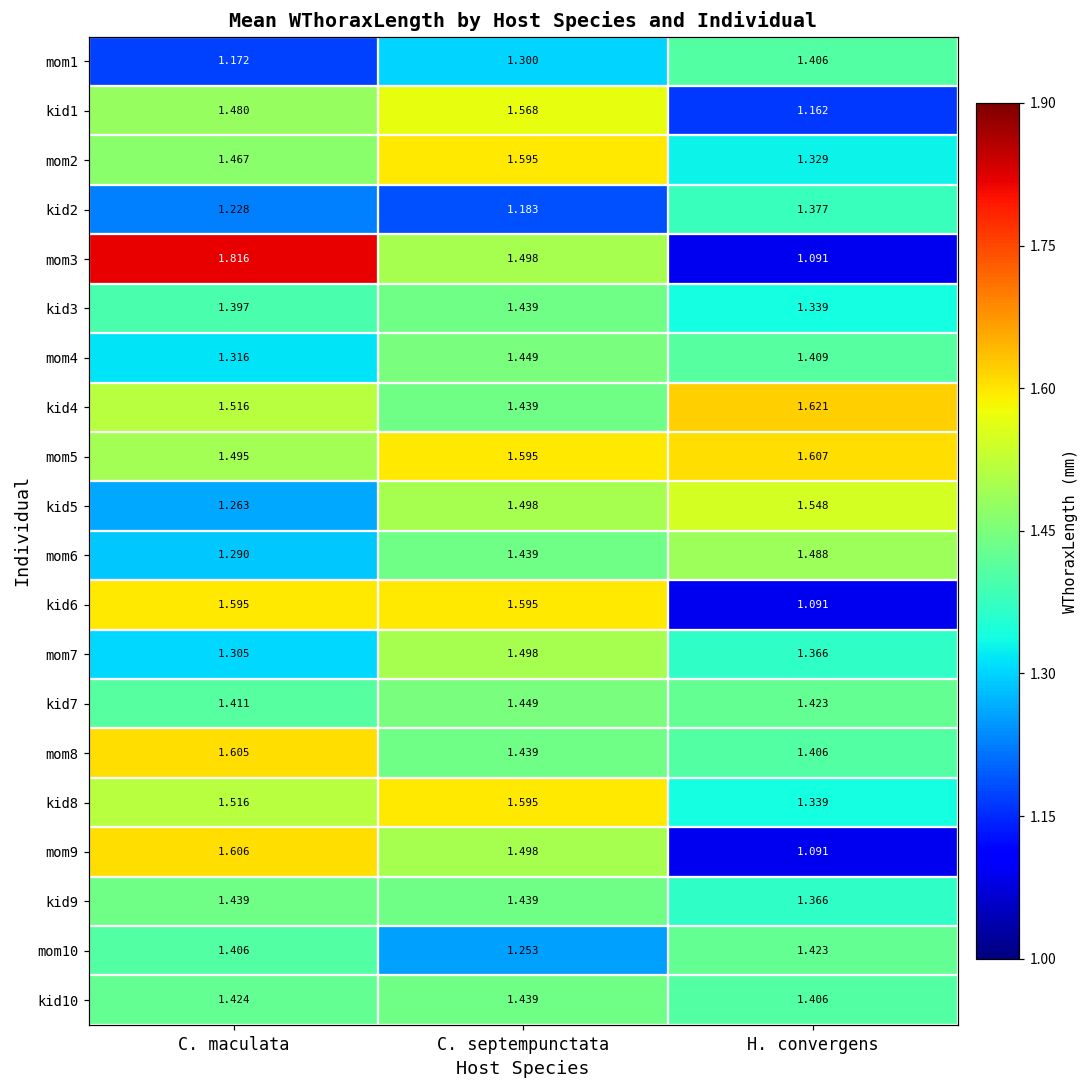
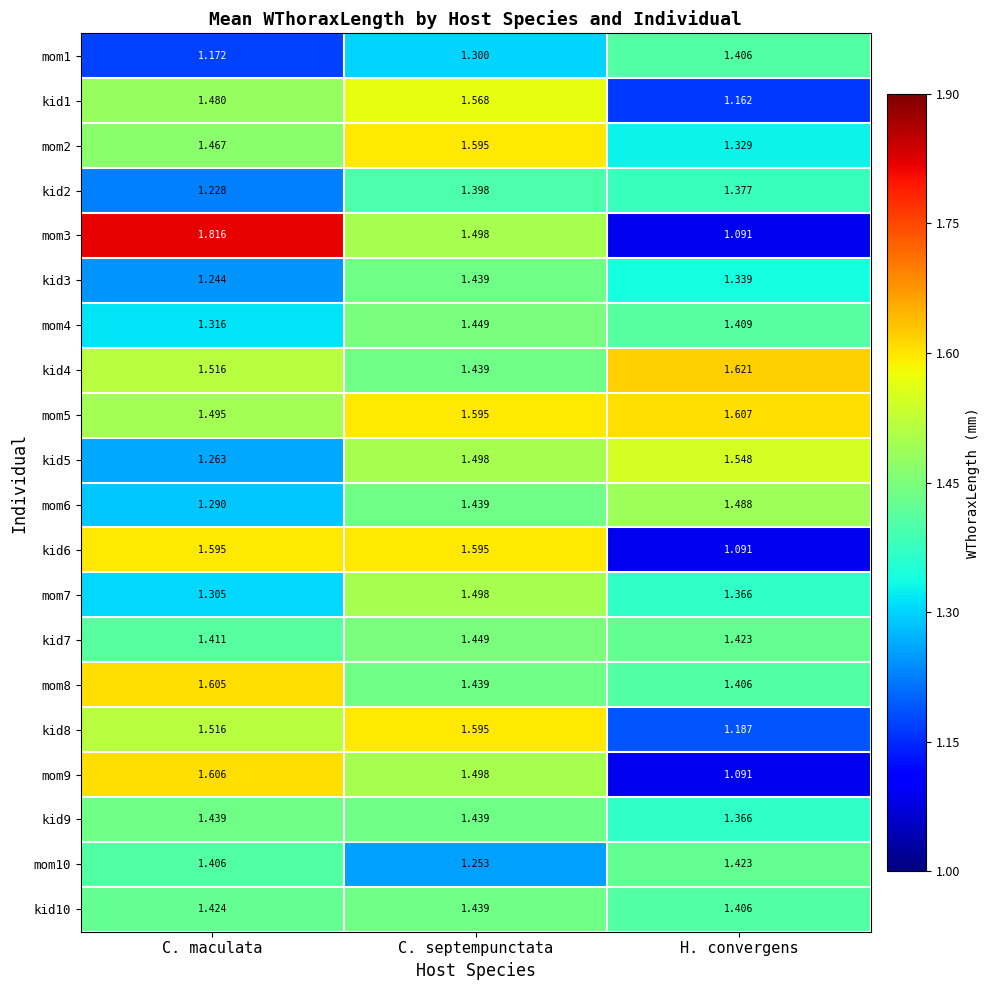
kid2, C. septempunctata: 1.183 -> 1.398
kid3, C. maculata: 1.397 -> 1.244
kid8, H. convergens: 1.339 -> 1.187
